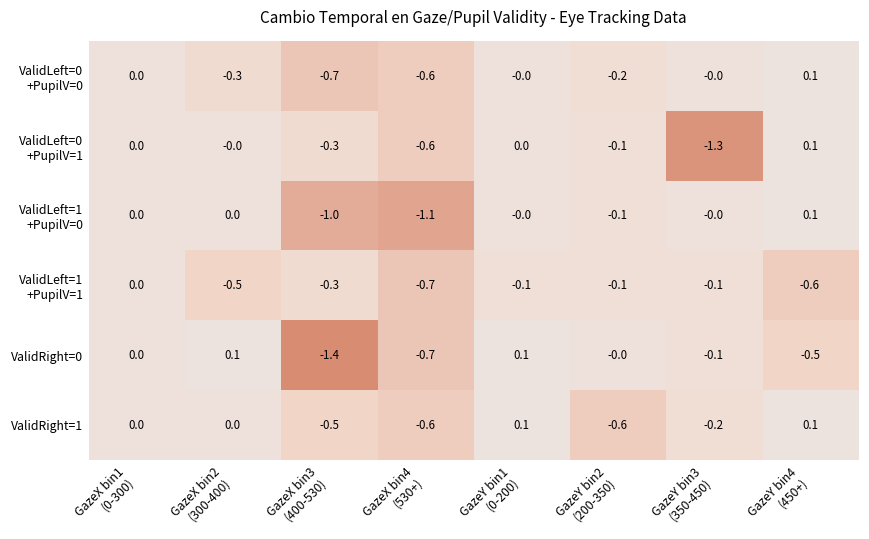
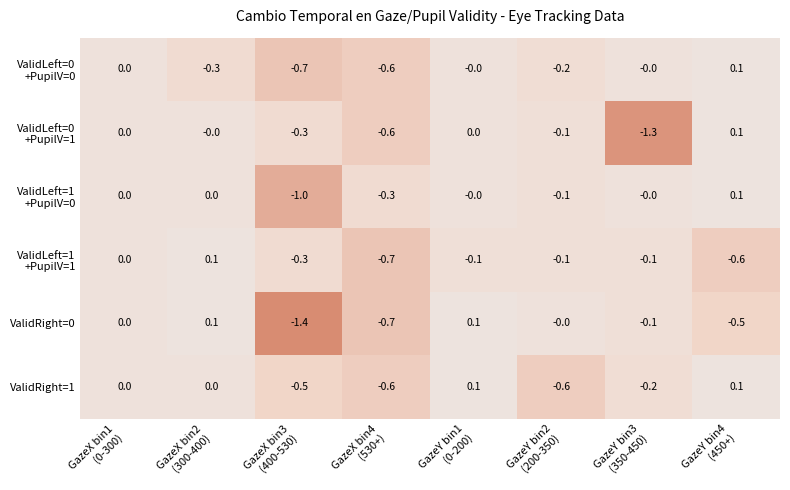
ValidLeft=1 +PupilV=0, GazeX bin4 (530+): -1.1 -> -0.3
ValidLeft=1 +PupilV=1, GazeX bin2 (300-400): -0.5 -> 0.1
